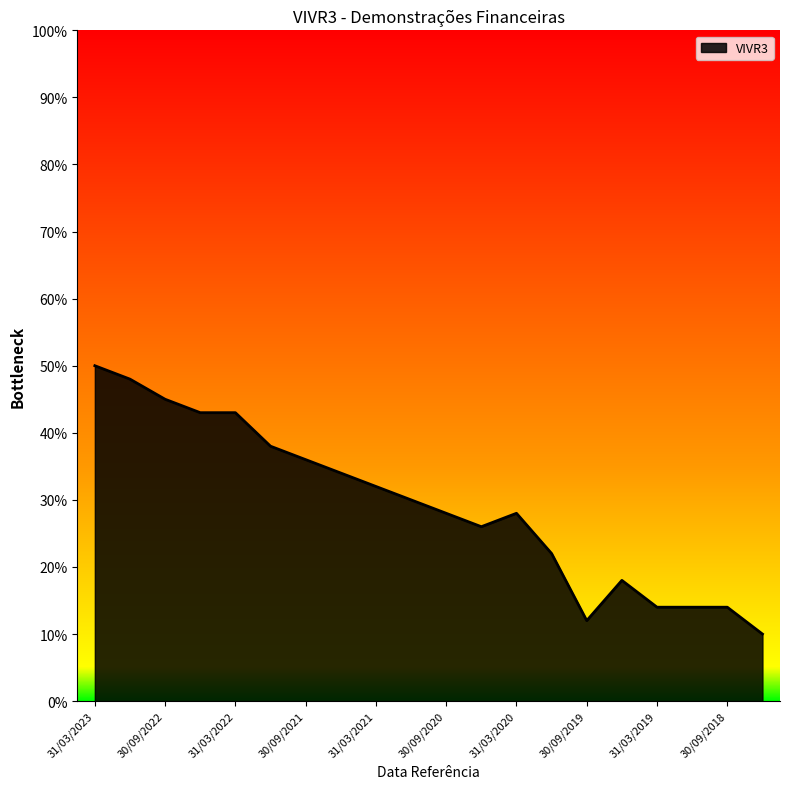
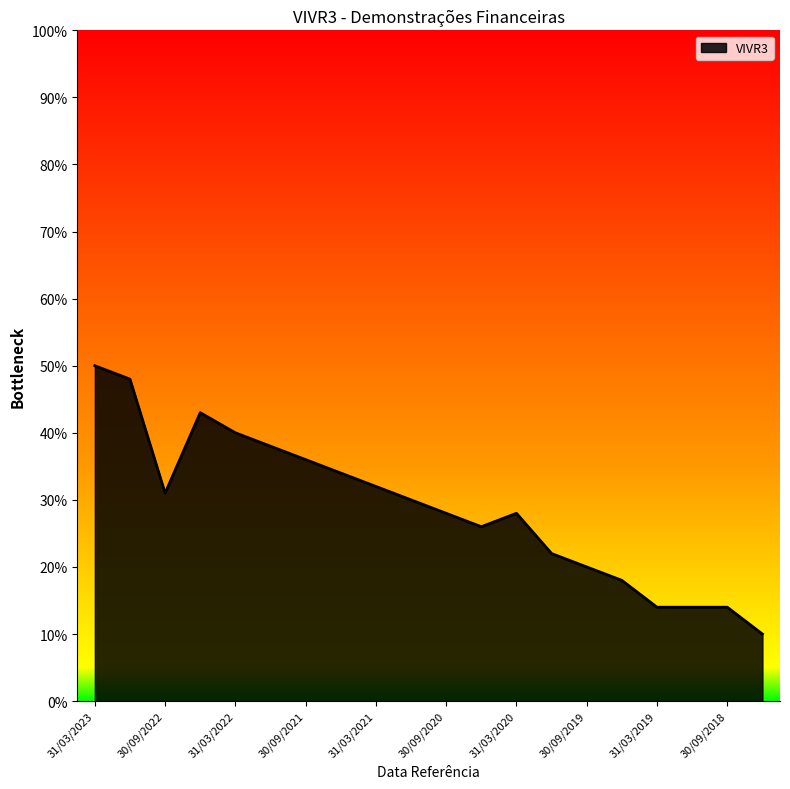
30/09/2022: 45% -> 31%
31/03/2022: 43% -> 40%
30/09/2019: 12% -> 20%
